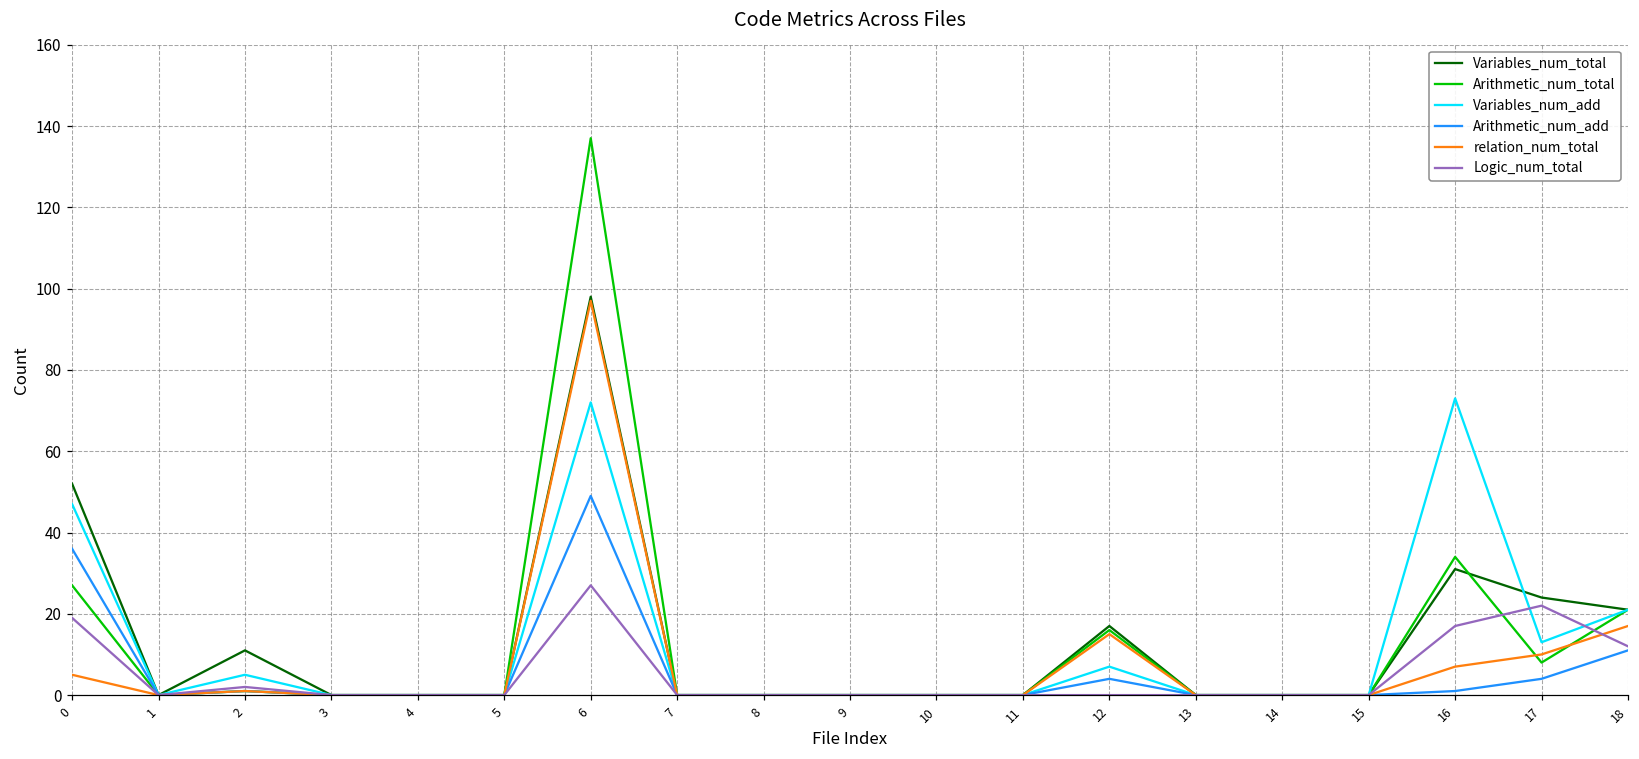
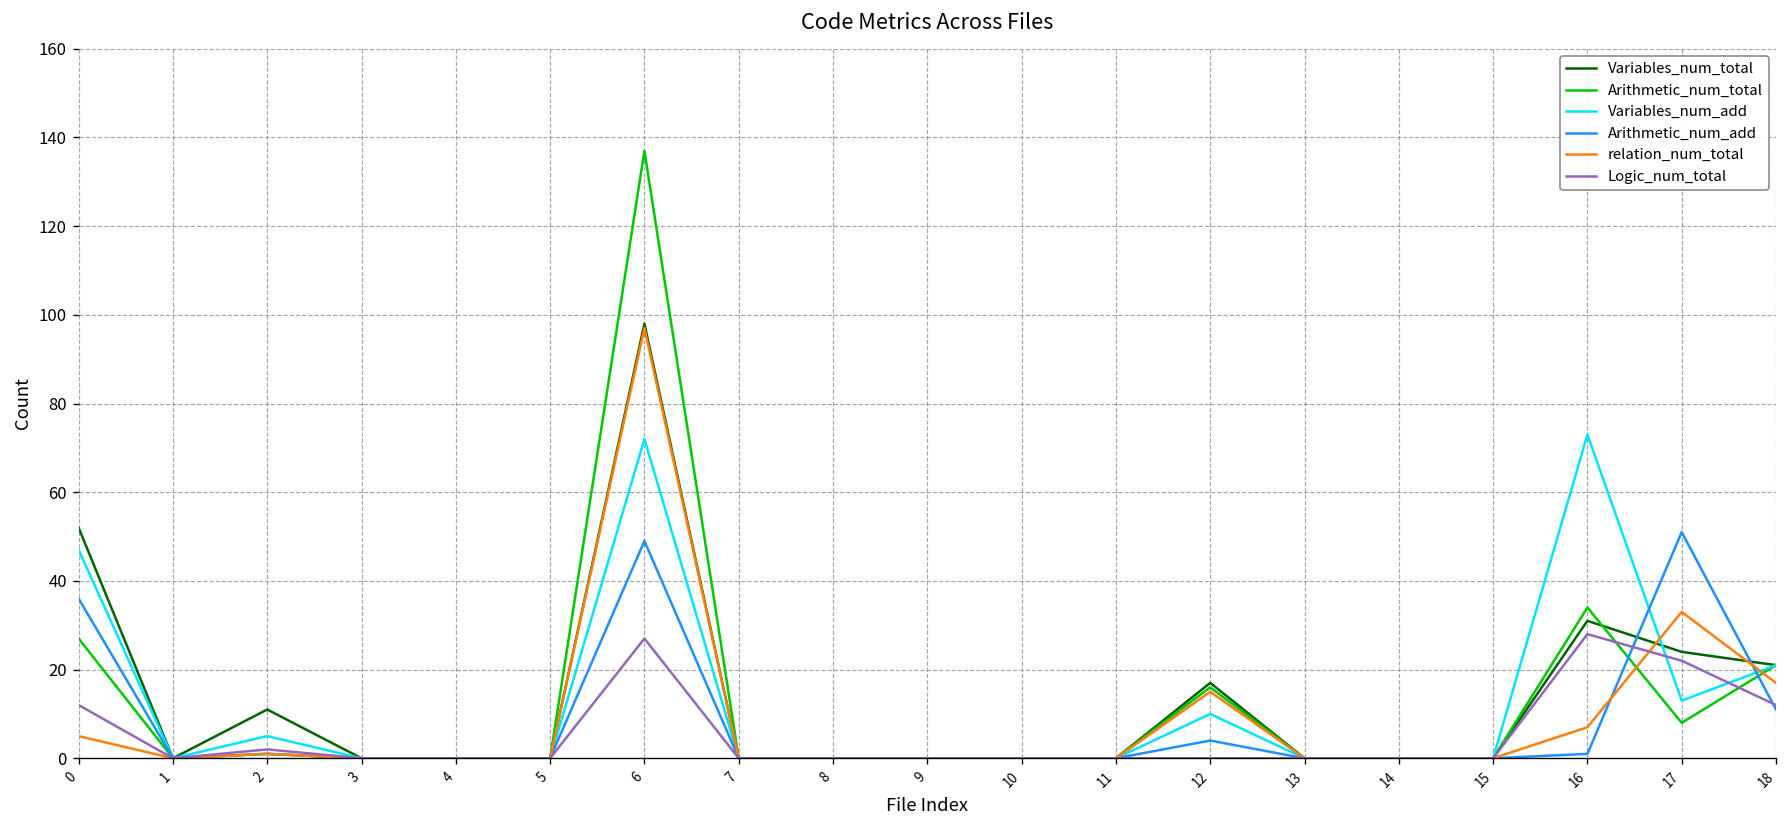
Logic_num_total, 0: 19 -> 12
Variables_num_add, 12: 7 -> 10
Logic_num_total, 16: 17 -> 28
Arithmetic_num_add, 17: 4 -> 51
relation_num_total, 17: 10 -> 33
